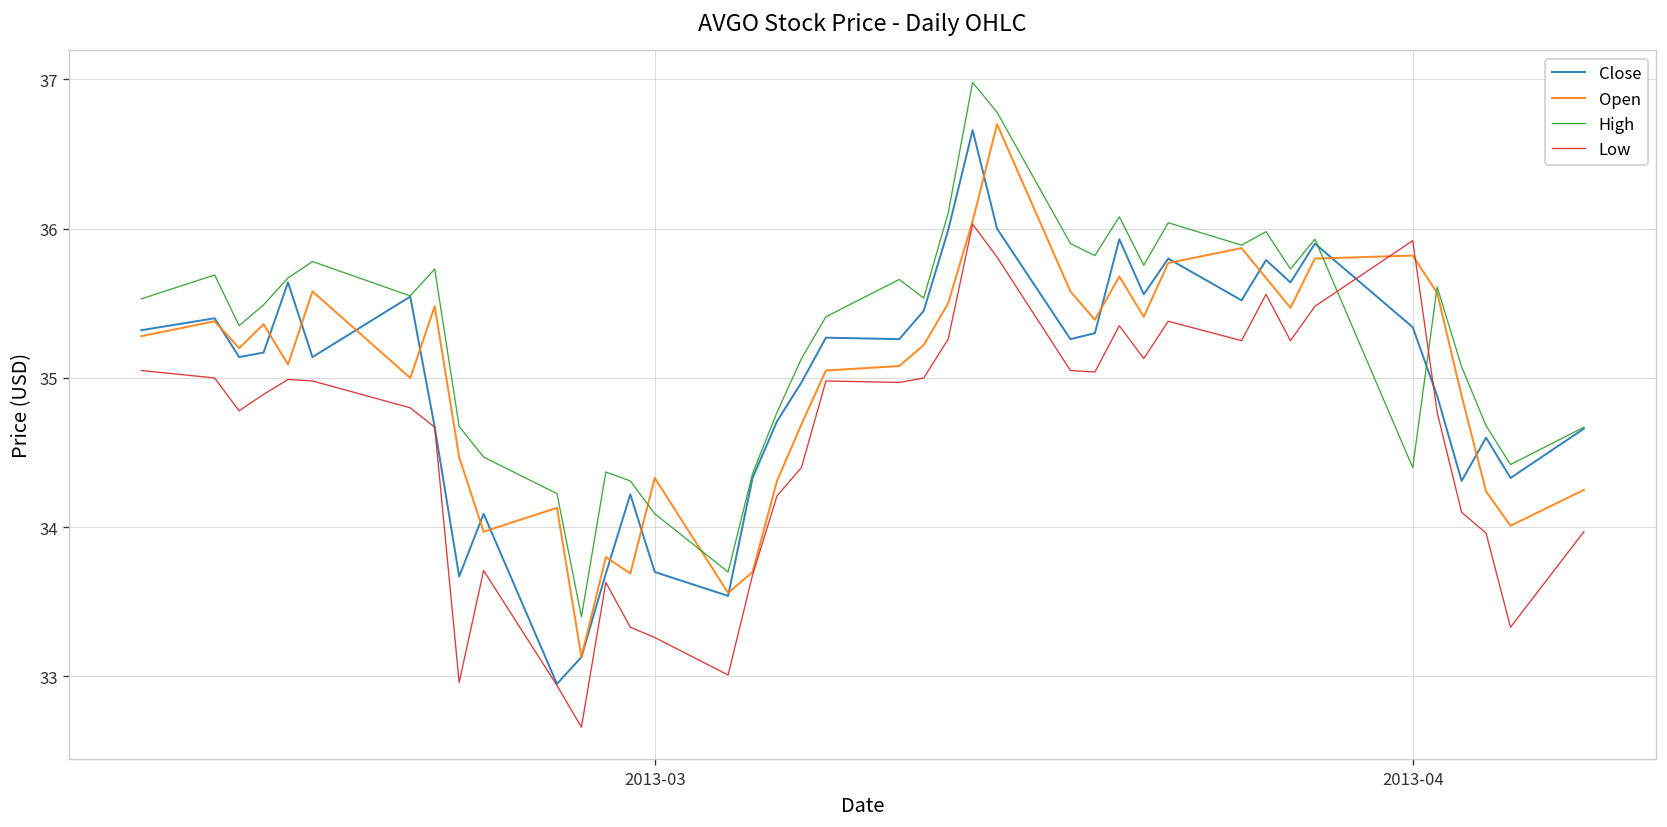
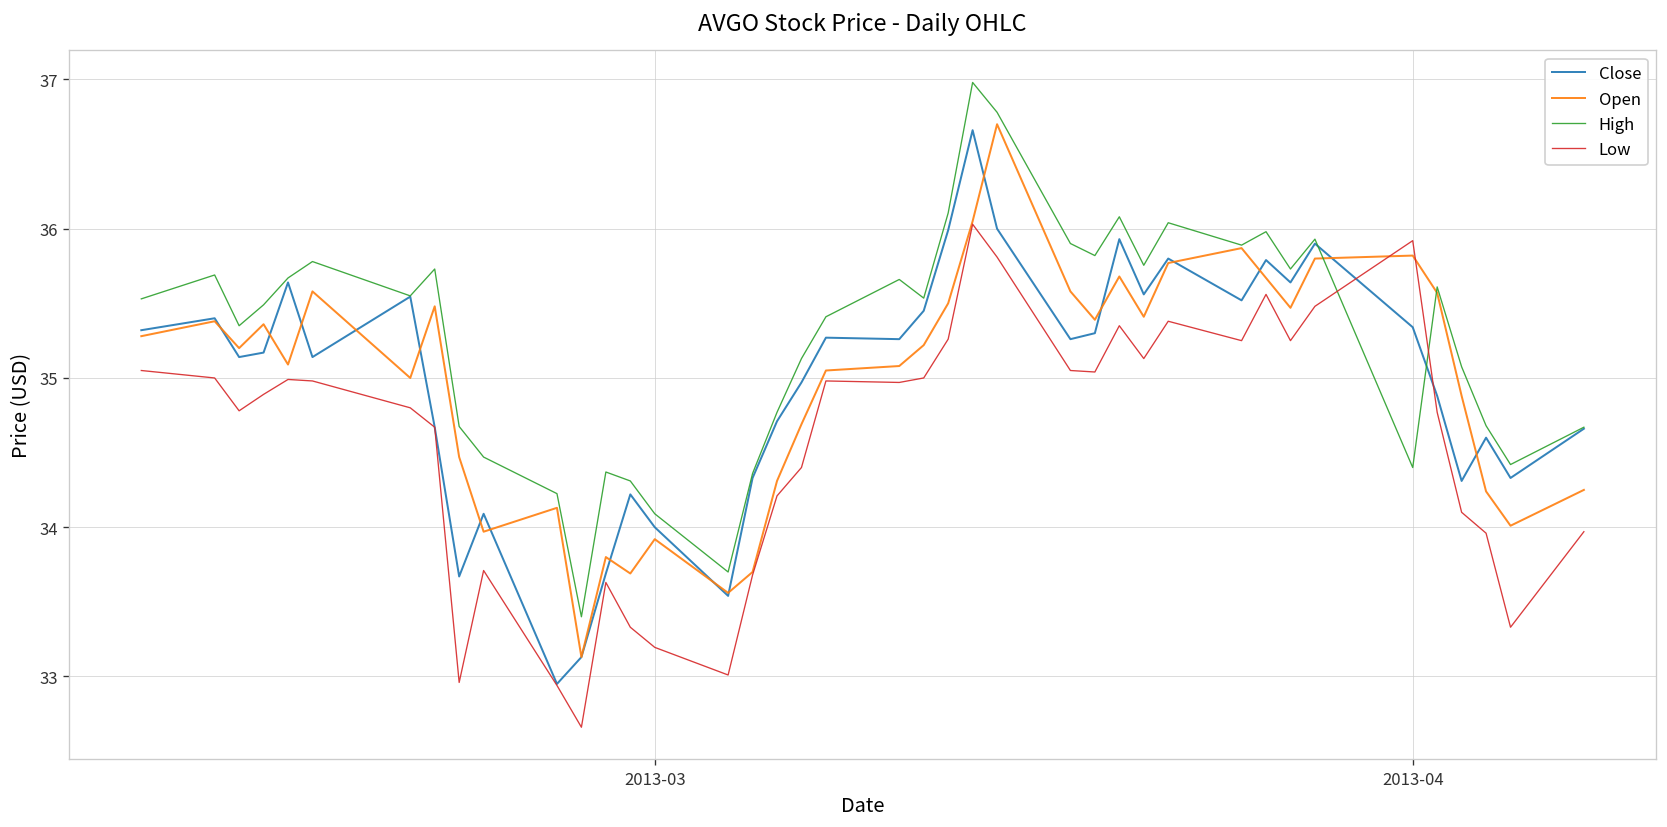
Close, 2013-03: 33.7 -> 34.0
Open, 2013-03: 34.33 -> 33.92
Low, 2013-03: 33.26 -> 33.20
